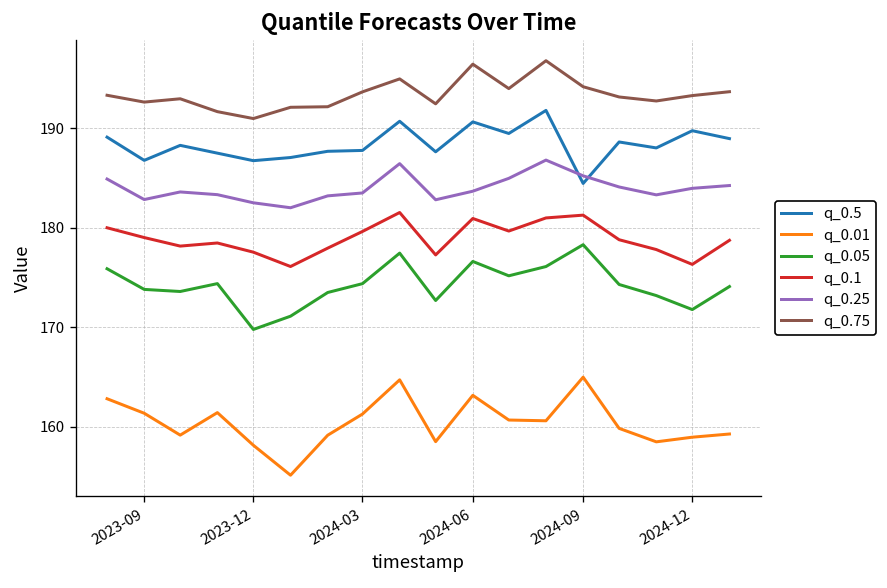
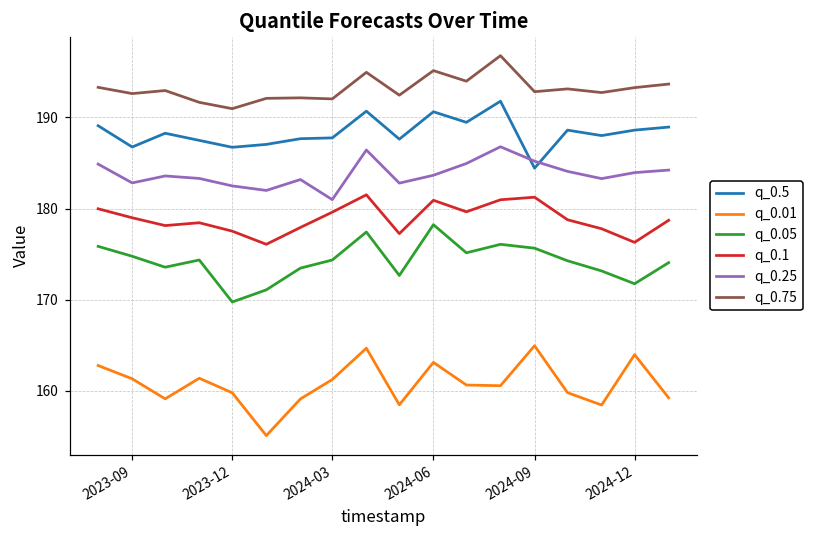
q_0.05, 2023-09: 174 -> 175
q_0.01, 2023-12: 158 -> 160
q_0.25, 2024-03: 183 -> 181
q_0.75, 2024-03: 194 -> 192
q_0.05, 2024-06: 177 -> 178
q_0.75, 2024-06: 196 -> 195
q_0.05, 2024-09: 178 -> 176
q_0.75, 2024-09: 194 -> 193
q_0.5, 2024-12: 190 -> 189
q_0.01, 2024-12: 159 -> 164
